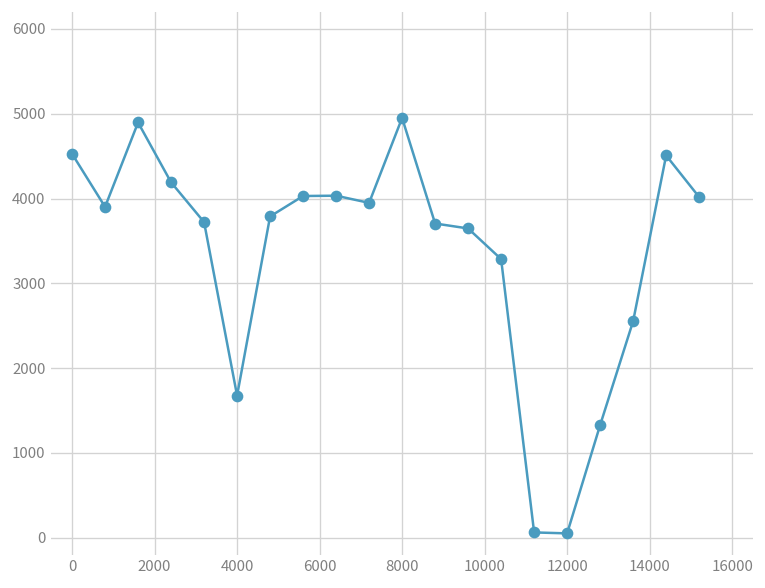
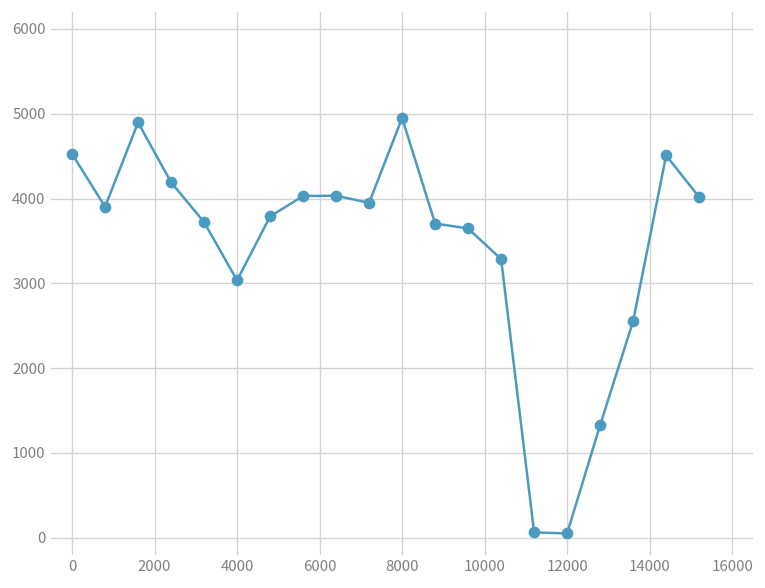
4000: 1700 -> 3000
